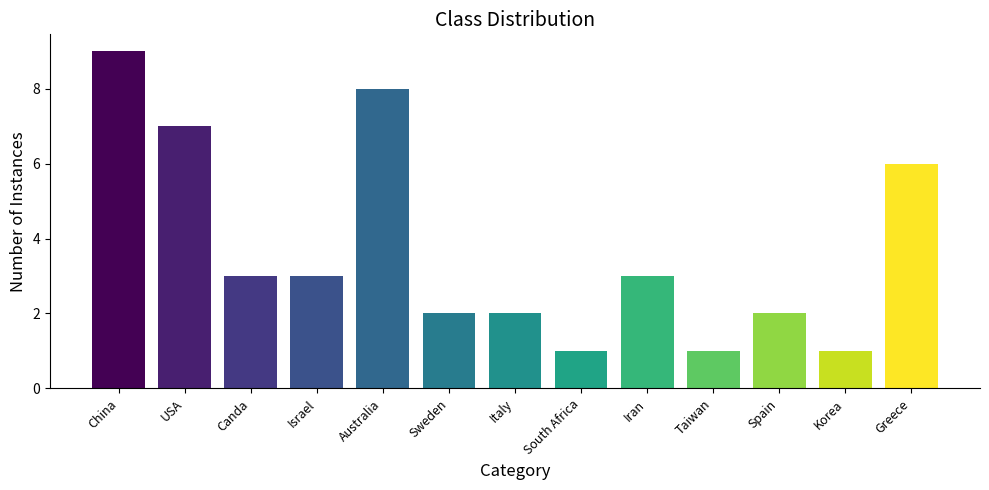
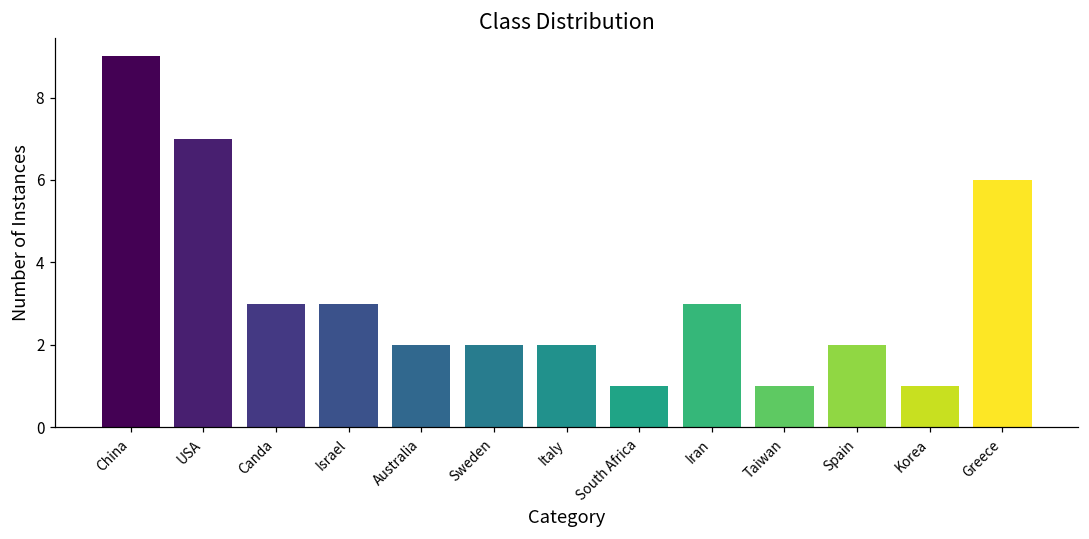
Australia: 8 -> 2
